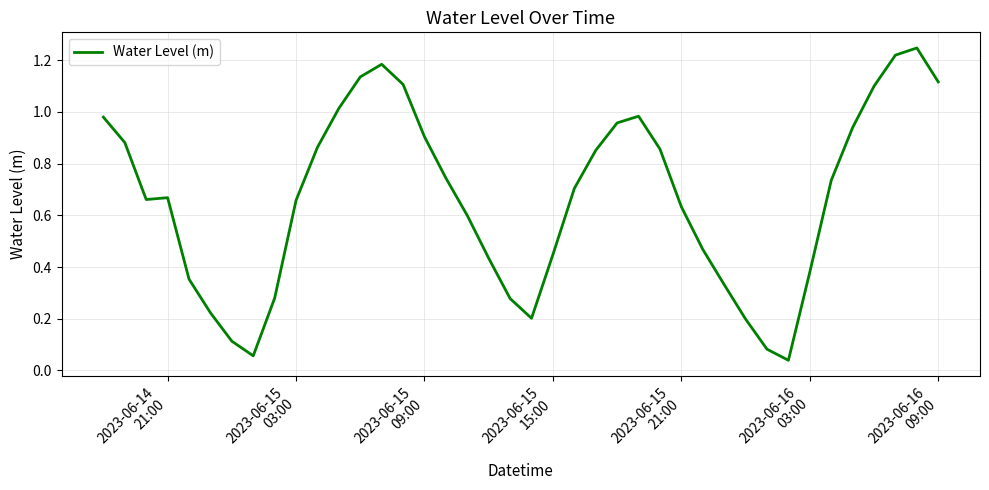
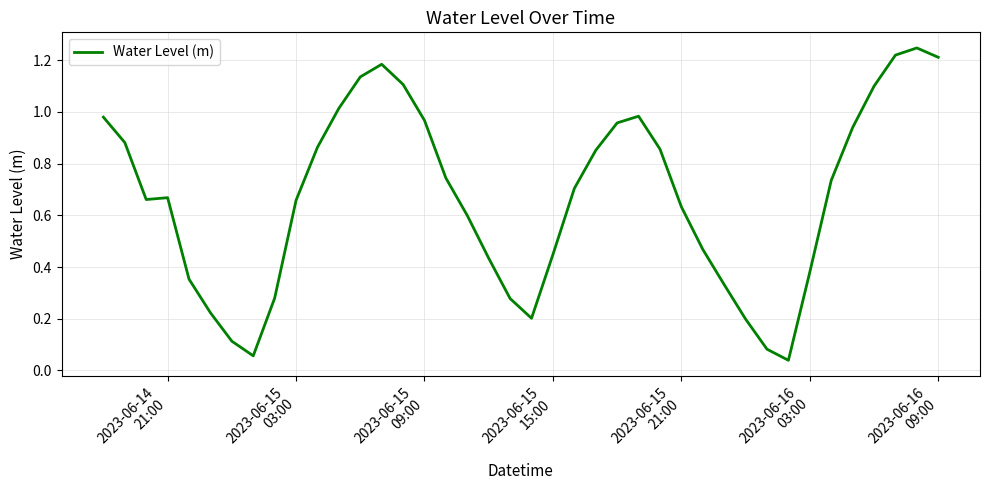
2023-06-15 09:00: 0.90 -> 0.97
2023-06-16 09:00: 1.12 -> 1.21
